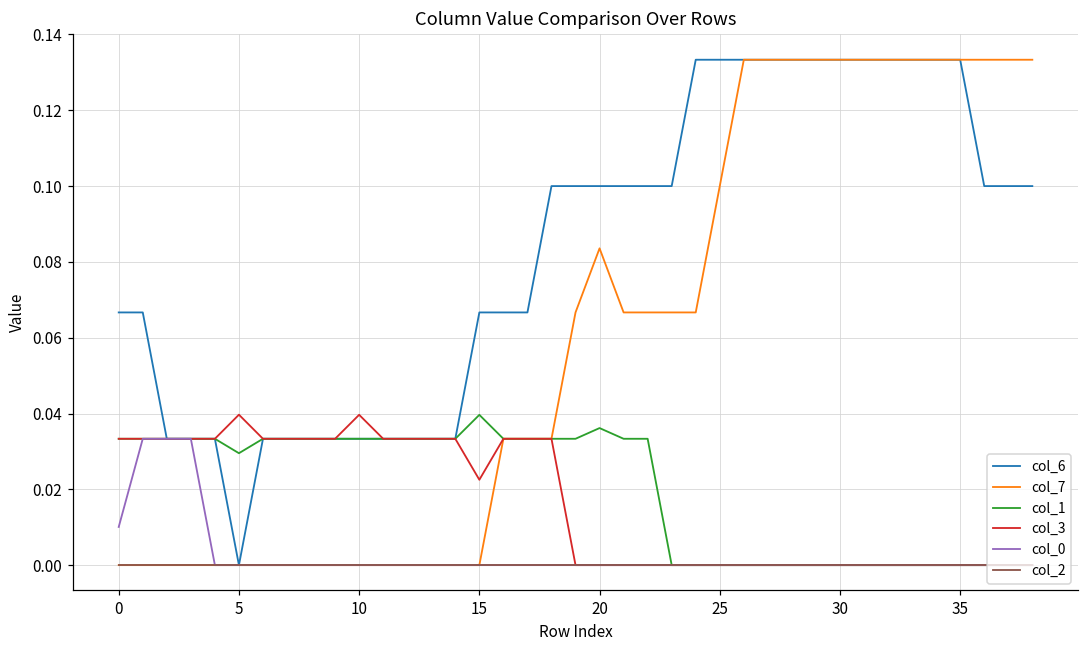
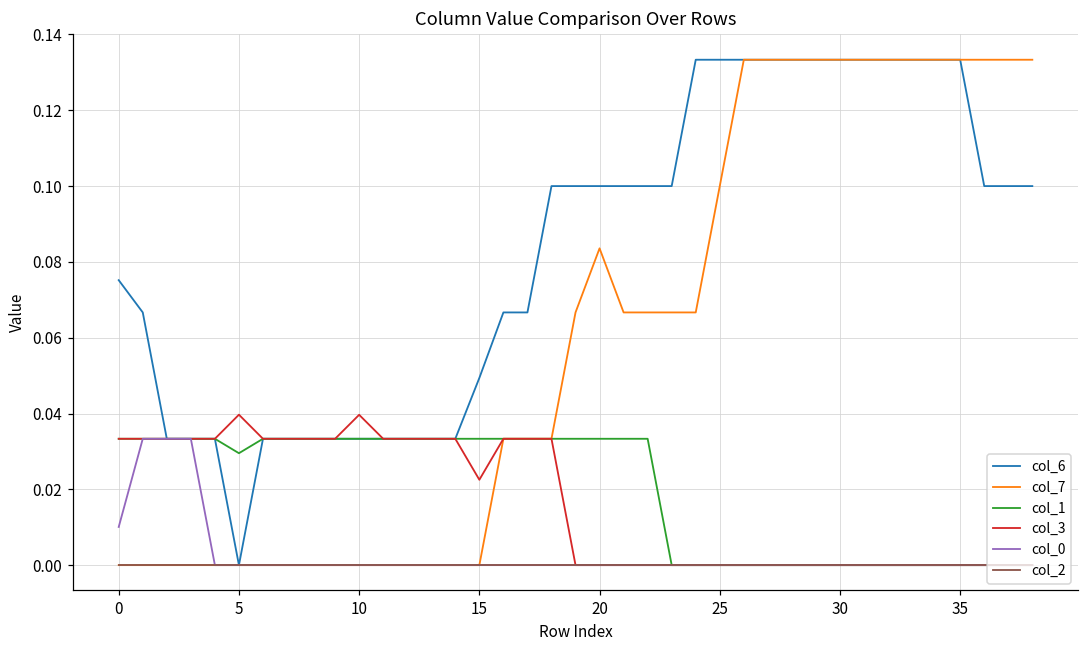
col_6, 0: 0.067 -> 0.075
col_6, 15: 0.067 -> 0.049
col_1, 15: 0.040 -> 0.033
col_1, 20: 0.036 -> 0.033
